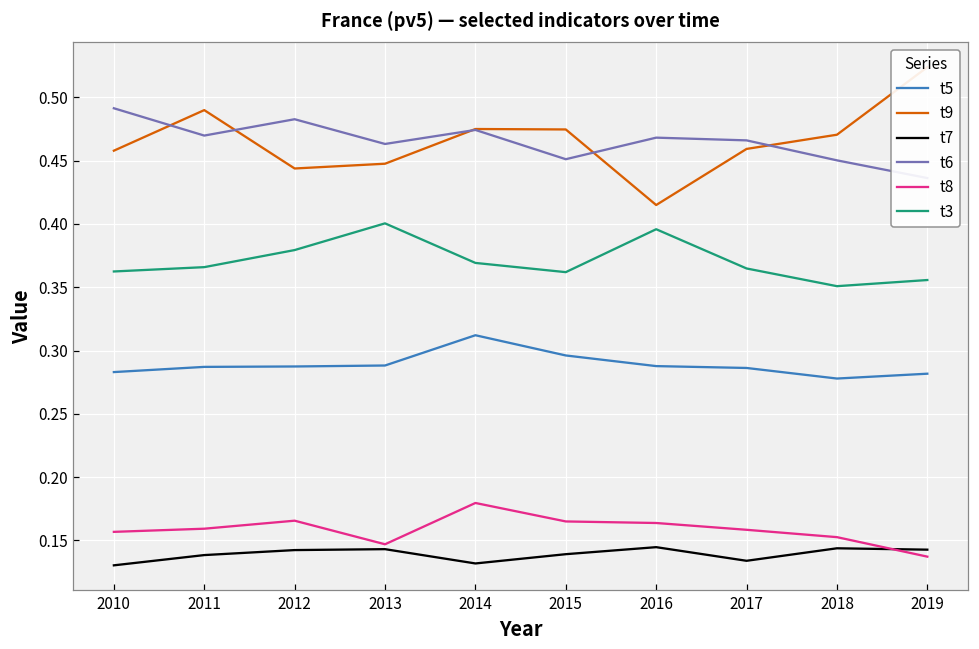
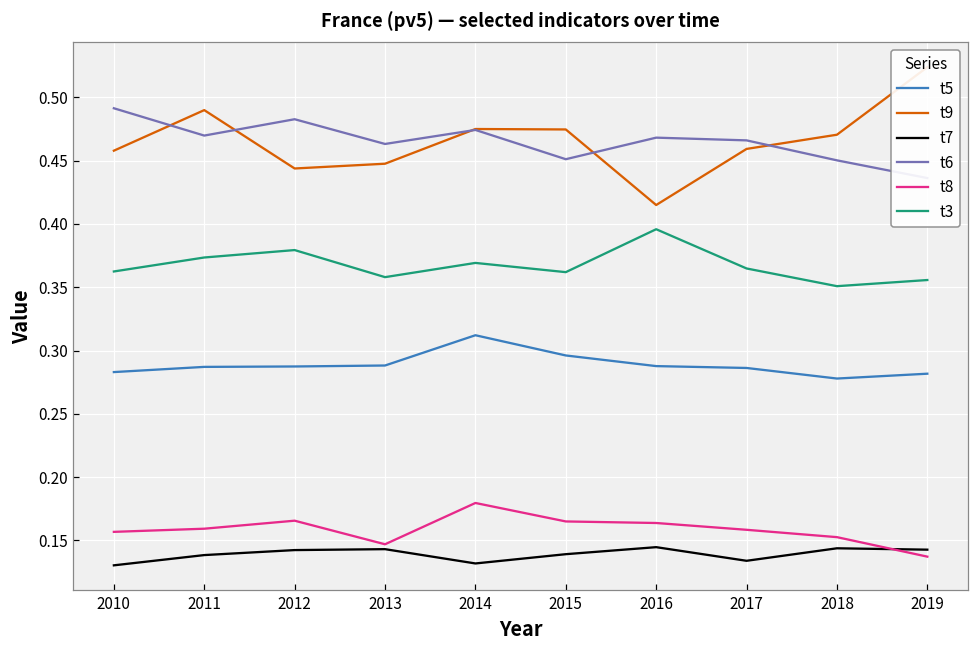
t3, 2011: 0.366 -> 0.374
t3, 2013: 0.400 -> 0.358
